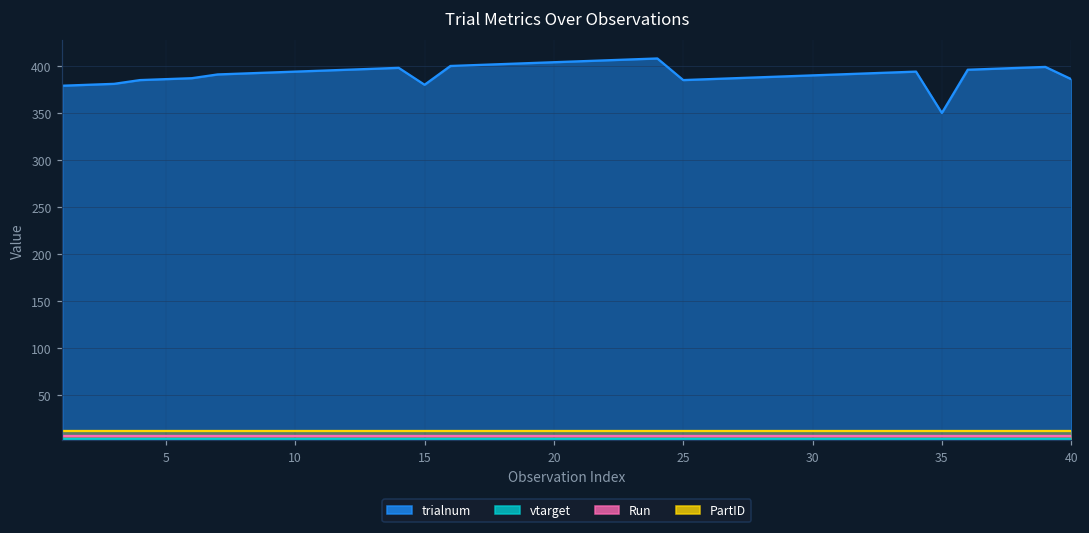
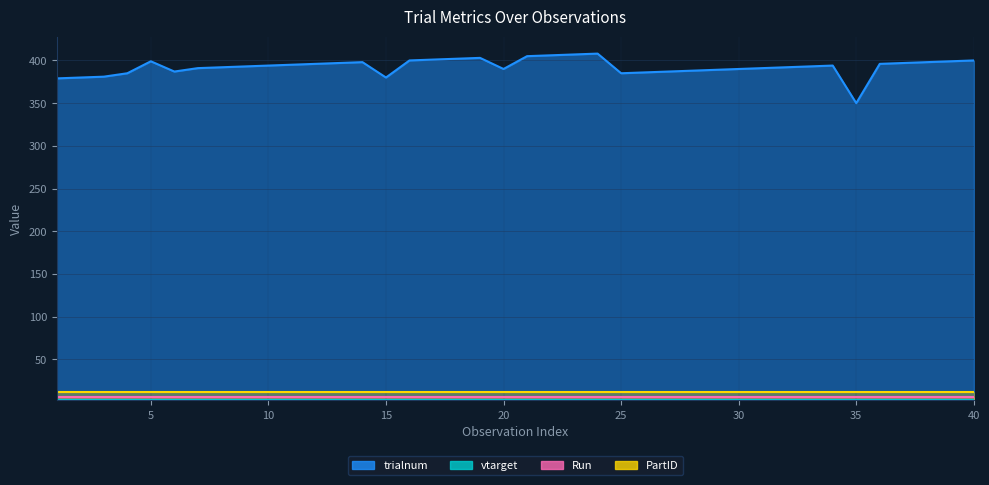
trialnum, 5: 390 -> 400
trialnum, 20: 400 -> 390
trialnum, 40: 390 -> 400
